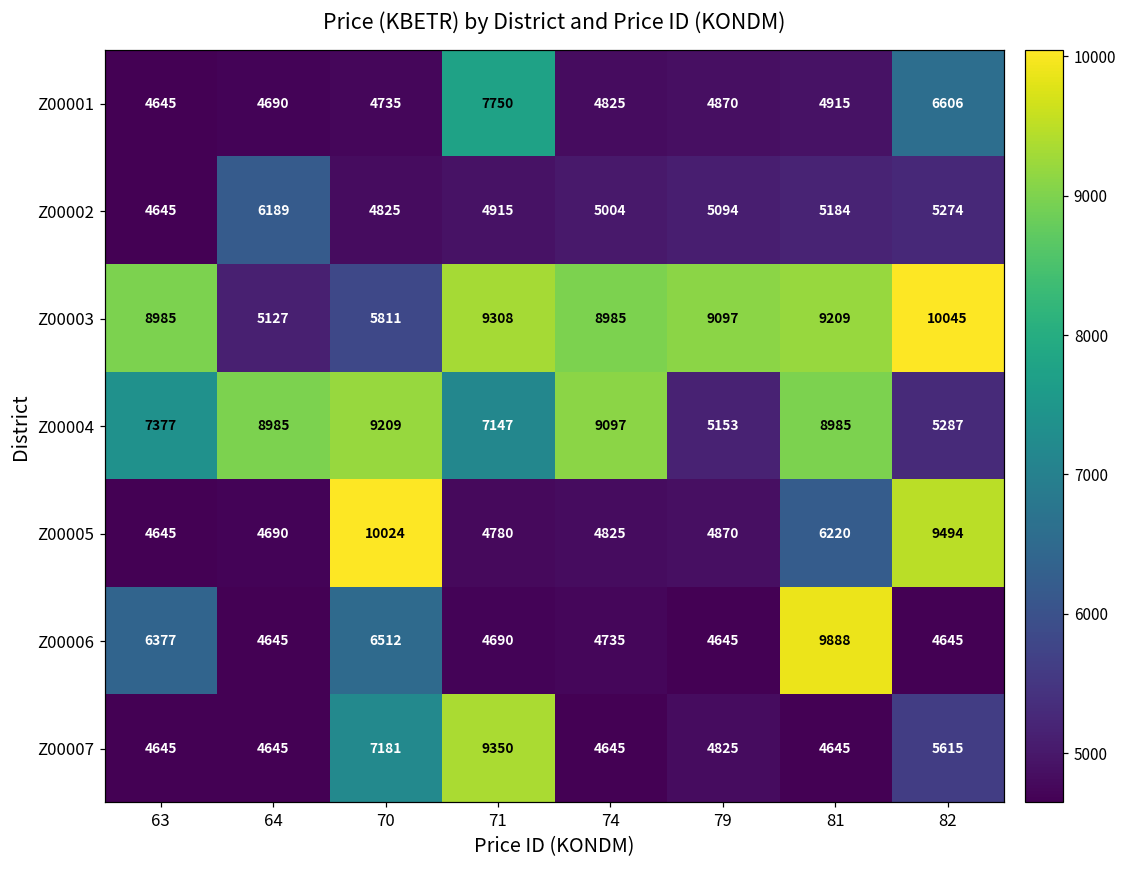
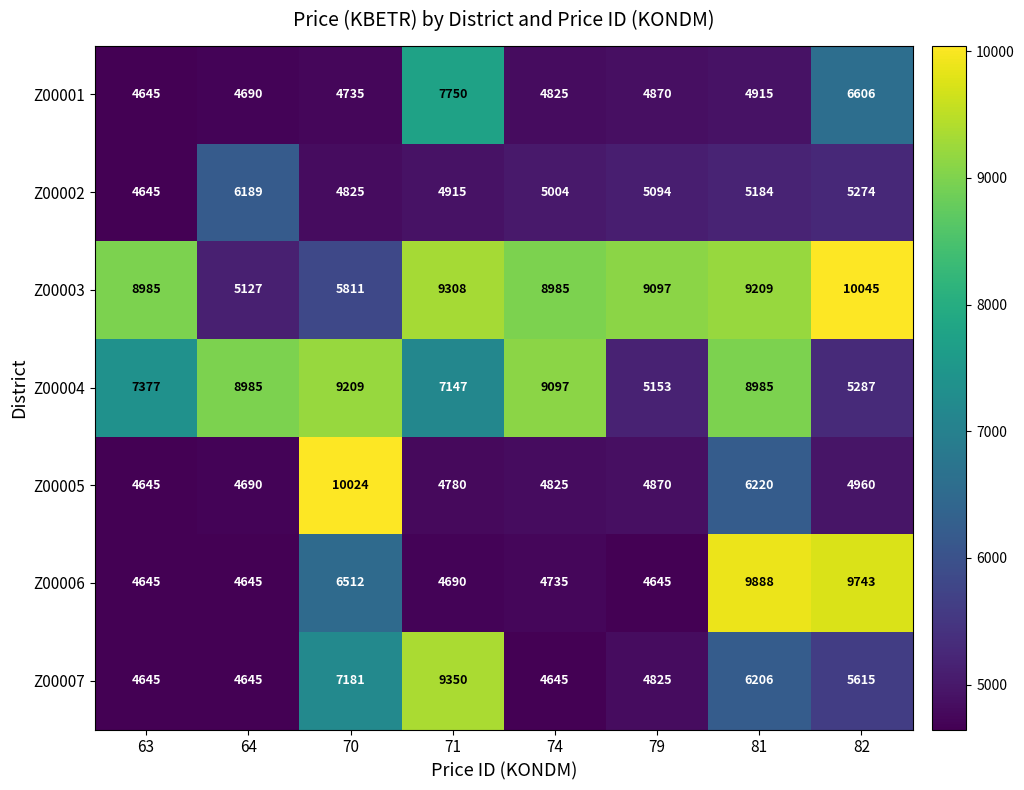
Z00005, 82: 9494 -> 4960
Z00006, 63: 6377 -> 4645
Z00006, 82: 4645 -> 9743
Z00007, 81: 4645 -> 6206
